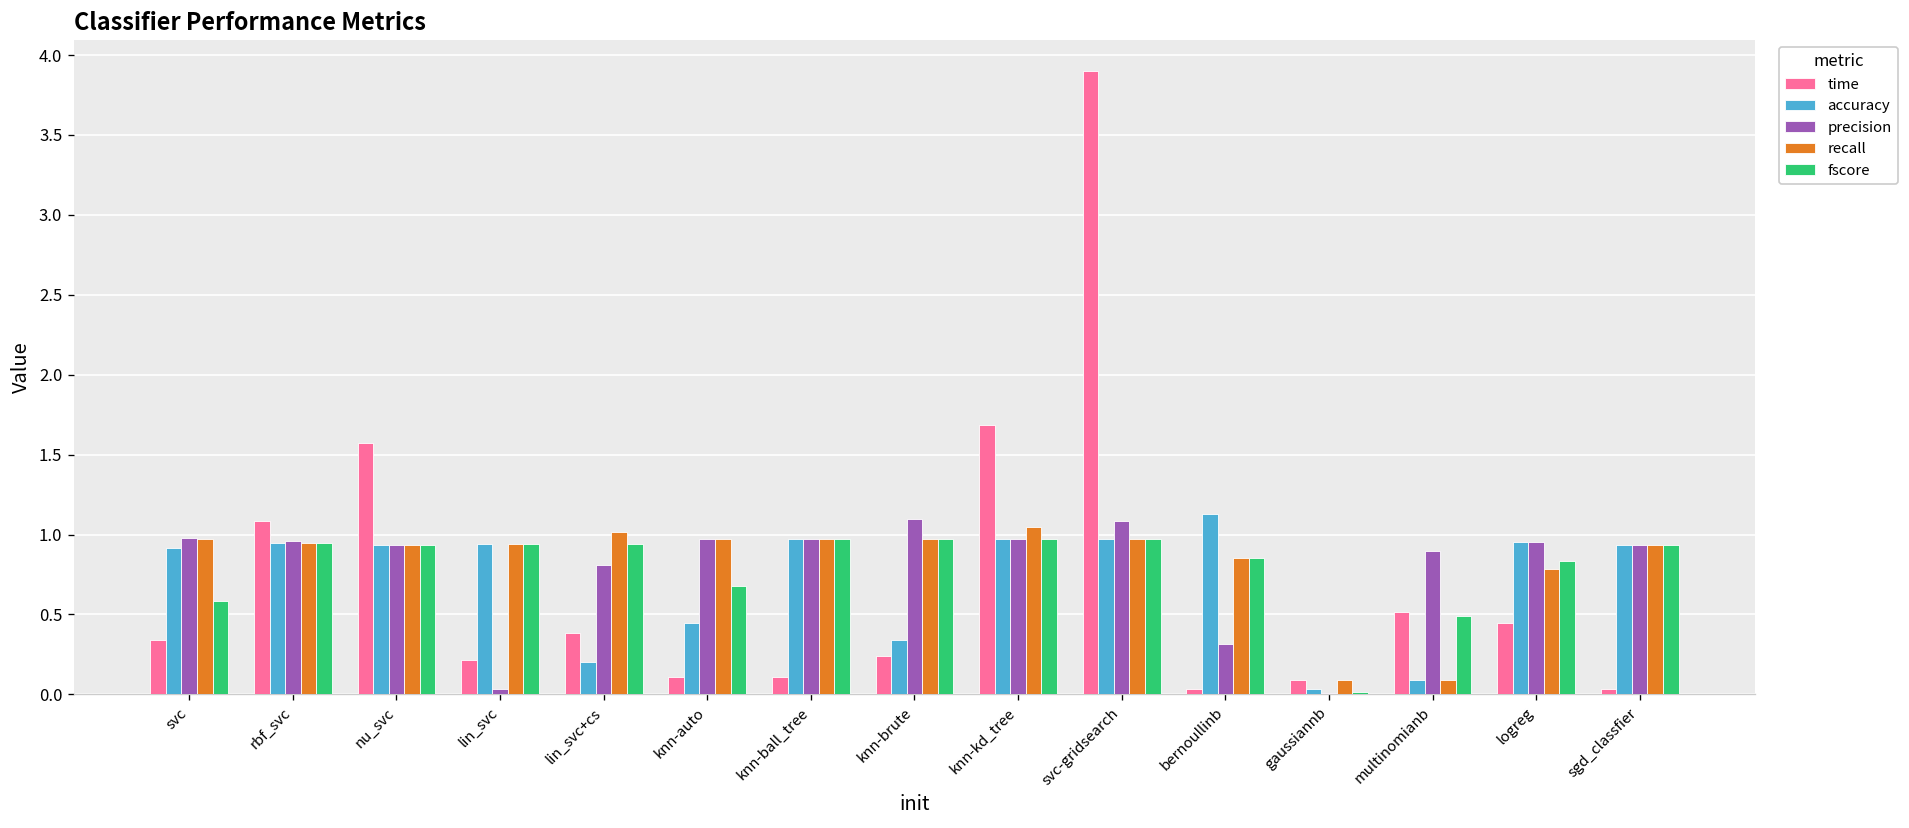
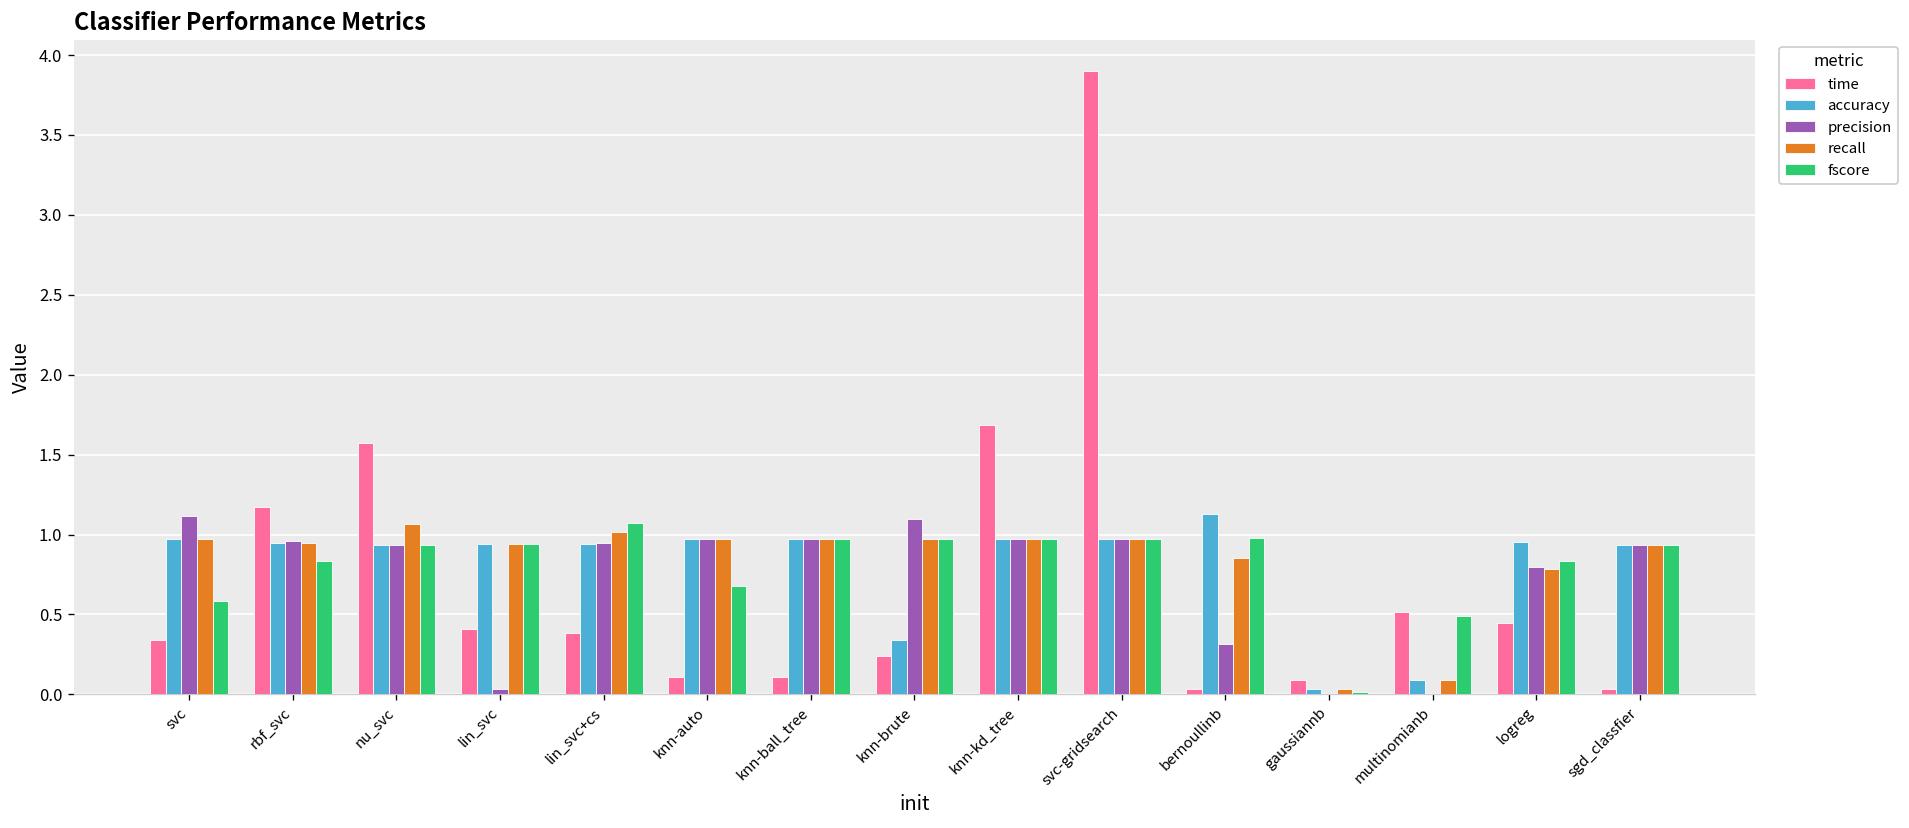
accuracy, svc: 0.91 -> 0.97
precision, svc: 0.98 -> 1.12
time, rbf_svc: 1.08 -> 1.17
fscore, rbf_svc: 0.95 -> 0.83
recall, nu_svc: 0.93 -> 1.06
time, lin_svc: 0.21 -> 0.41
accuracy, lin_svc+cs: 0.20 -> 0.94
precision, lin_svc+cs: 0.81 -> 0.95
fscore, lin_svc+cs: 0.94 -> 1.07
accuracy, knn-auto: 0.45 -> 0.97
recall, knn-kd_tree: 1.05 -> 0.97
precision, svc-gridsearch: 1.08 -> 0.97
fscore, bernoullinb: 0.85 -> 0.98
recall, gaussiannb: 0.09 -> 0.03
precision, multinomianb: 0.90 -> 0.01
precision, logreg: 0.95 -> 0.80
